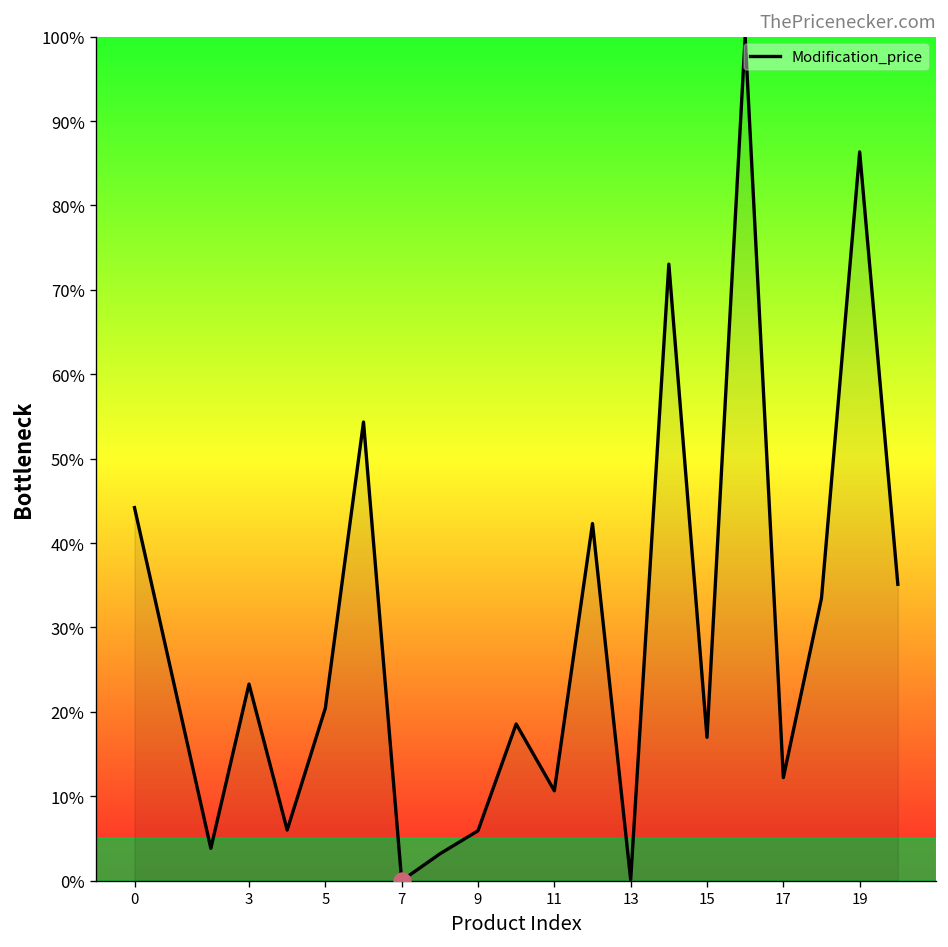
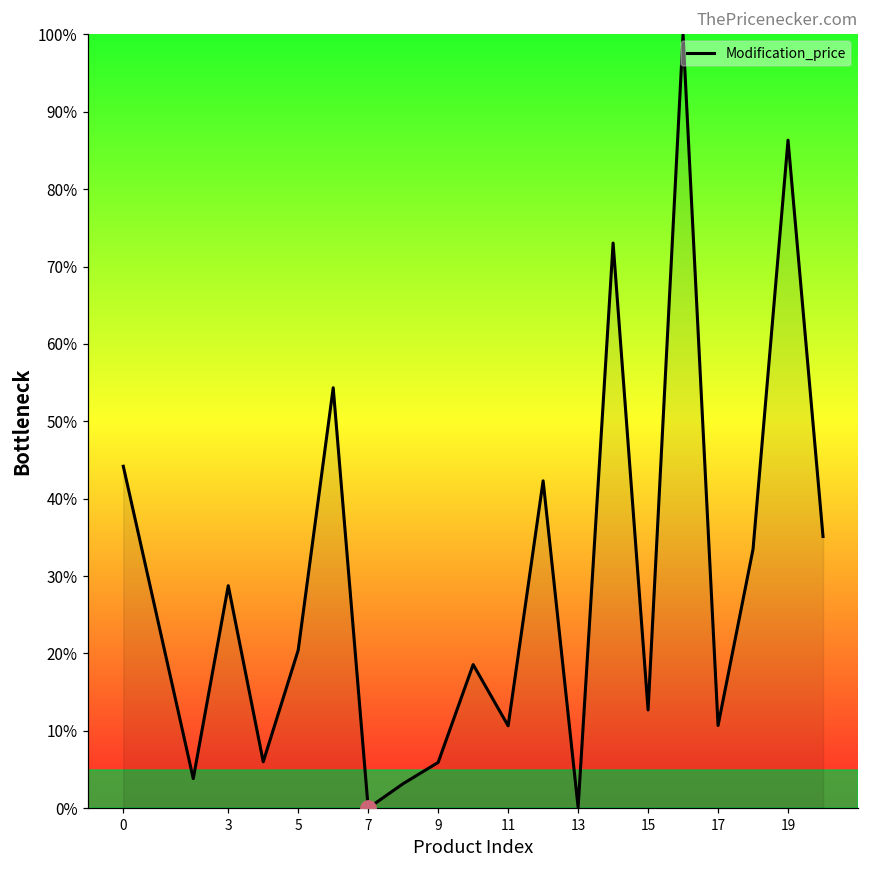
Modification_price, 3: 23% -> 29%
Modification_price, 15: 17% -> 13%
Modification_price, 17: 12% -> 11%
